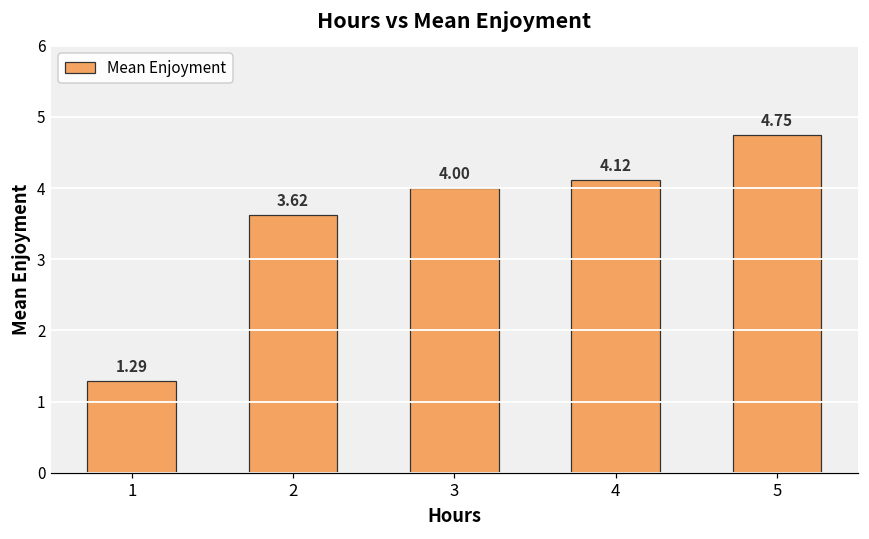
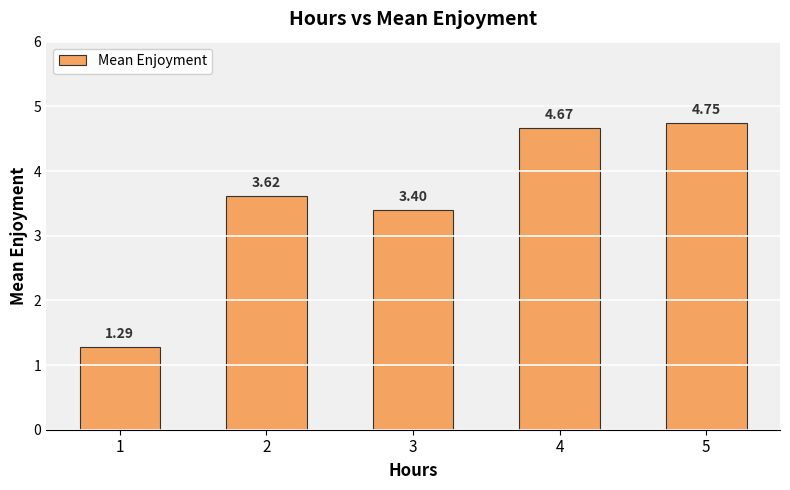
3: 4.00 -> 3.40
4: 4.12 -> 4.67
